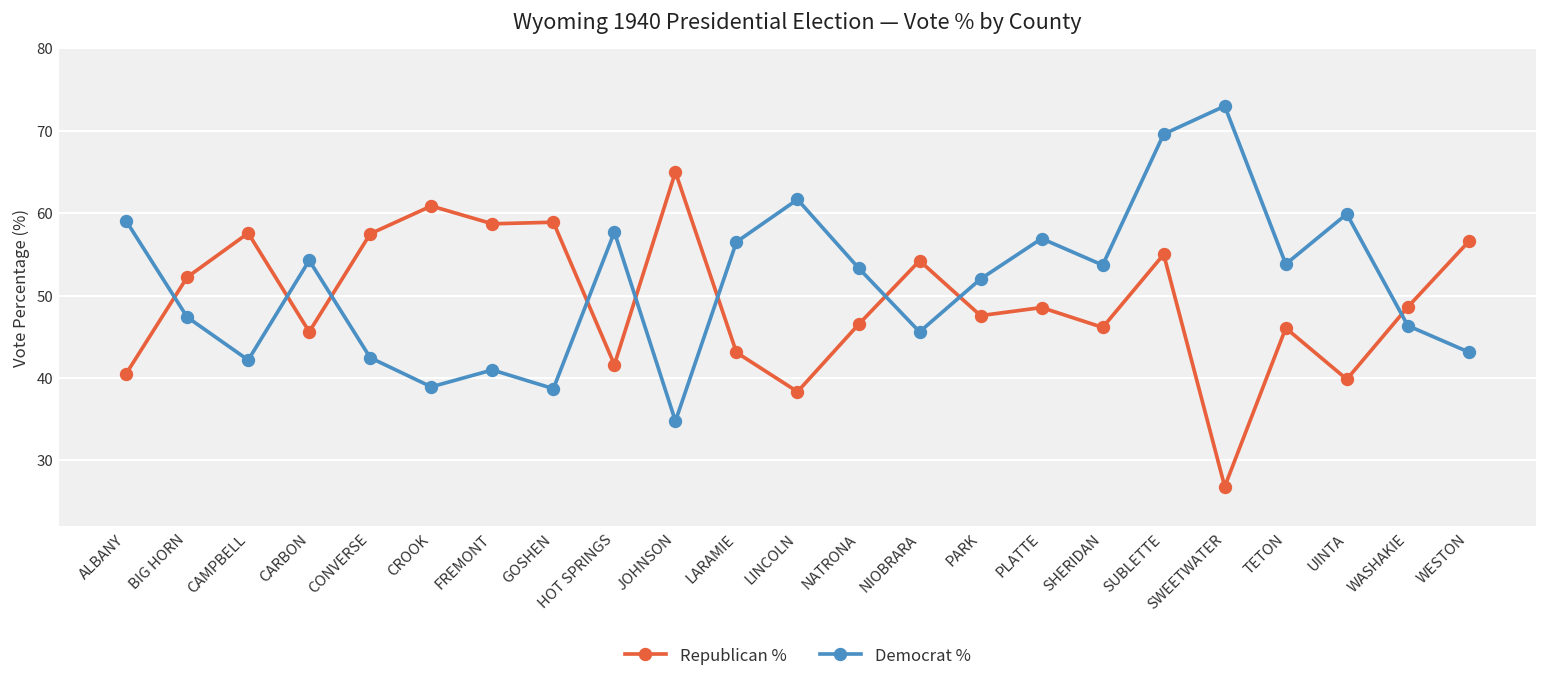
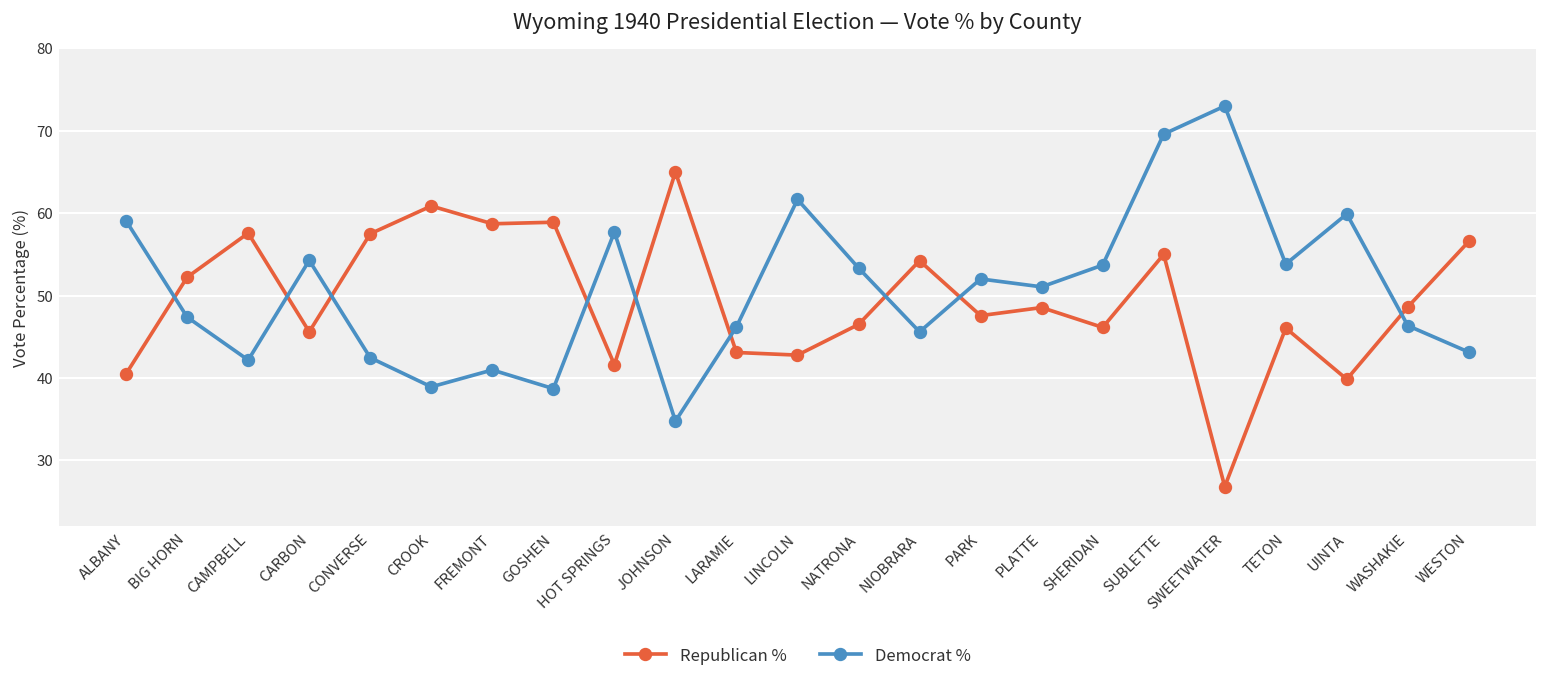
Democrat %, LARAMIE: 57 -> 46
Republican %, LINCOLN: 38 -> 43
Democrat %, PLATTE: 57 -> 51
